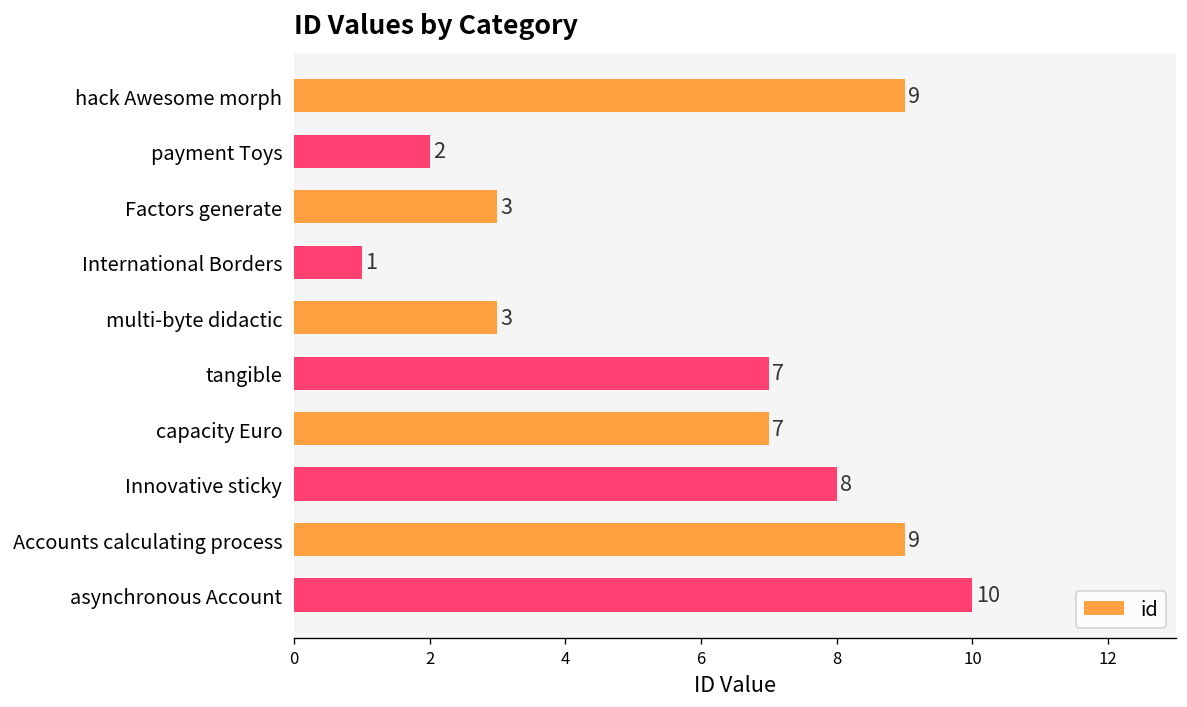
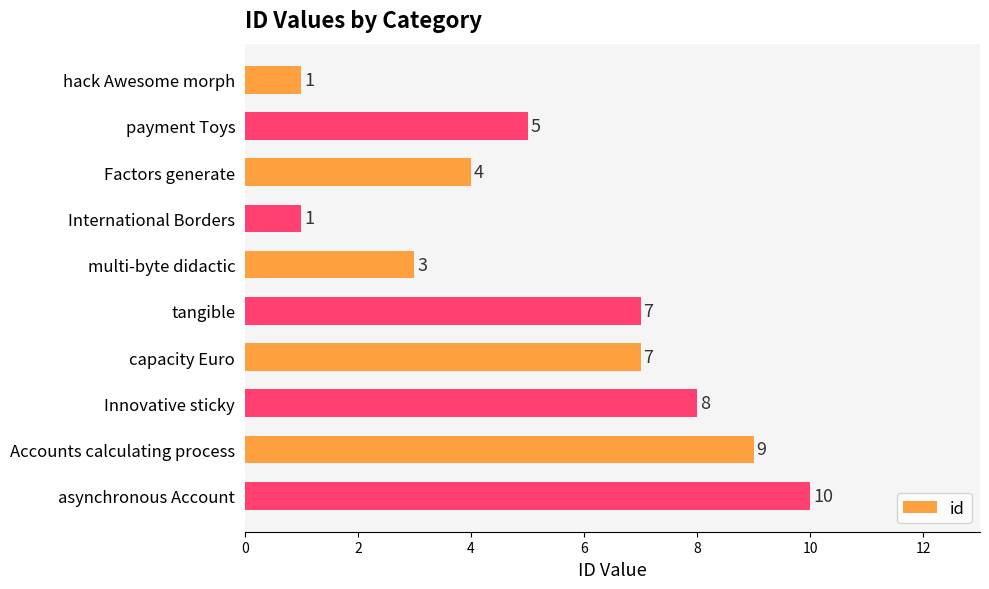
hack Awesome morph: 9 -> 1
payment Toys: 2 -> 5
Factors generate: 3 -> 4
